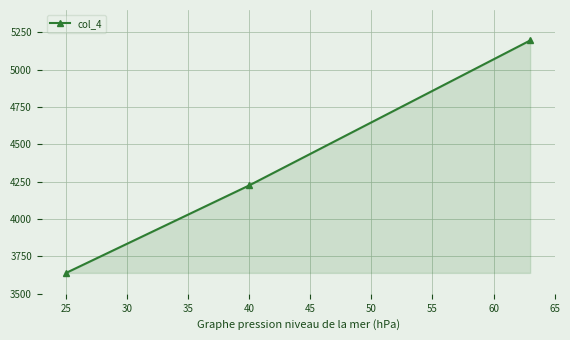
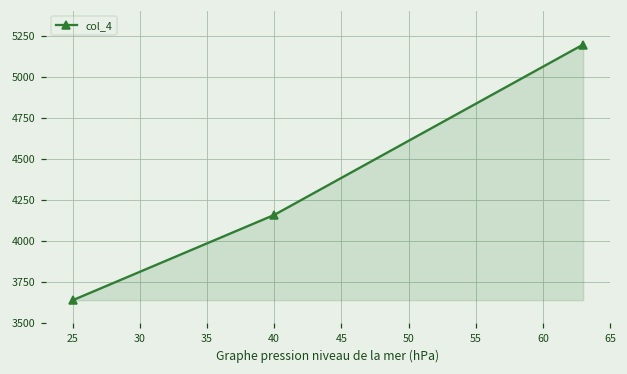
40: 4230 -> 4160
